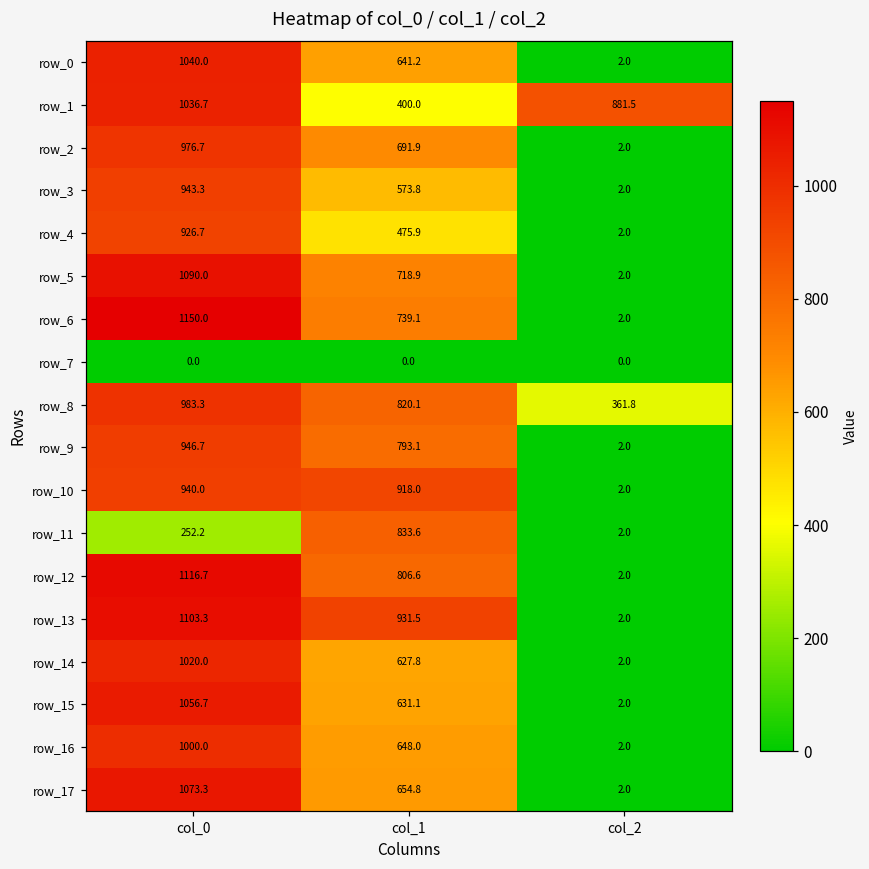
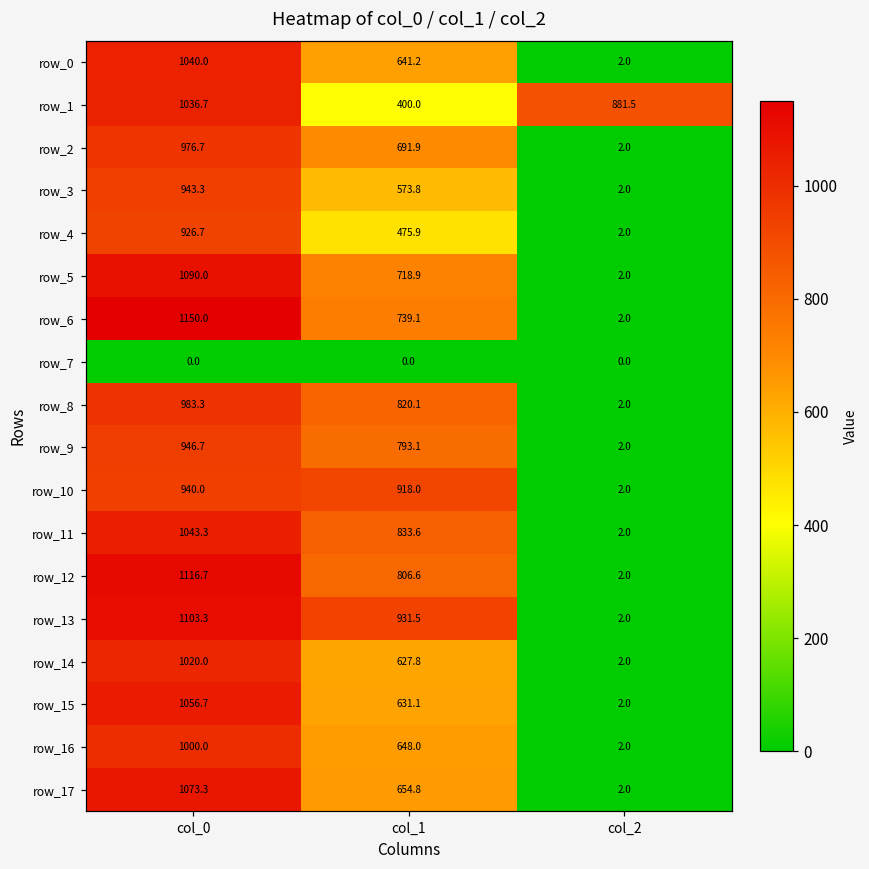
row_8, col_2: 361.8 -> 2.0
row_11, col_0: 252.2 -> 1043.3
